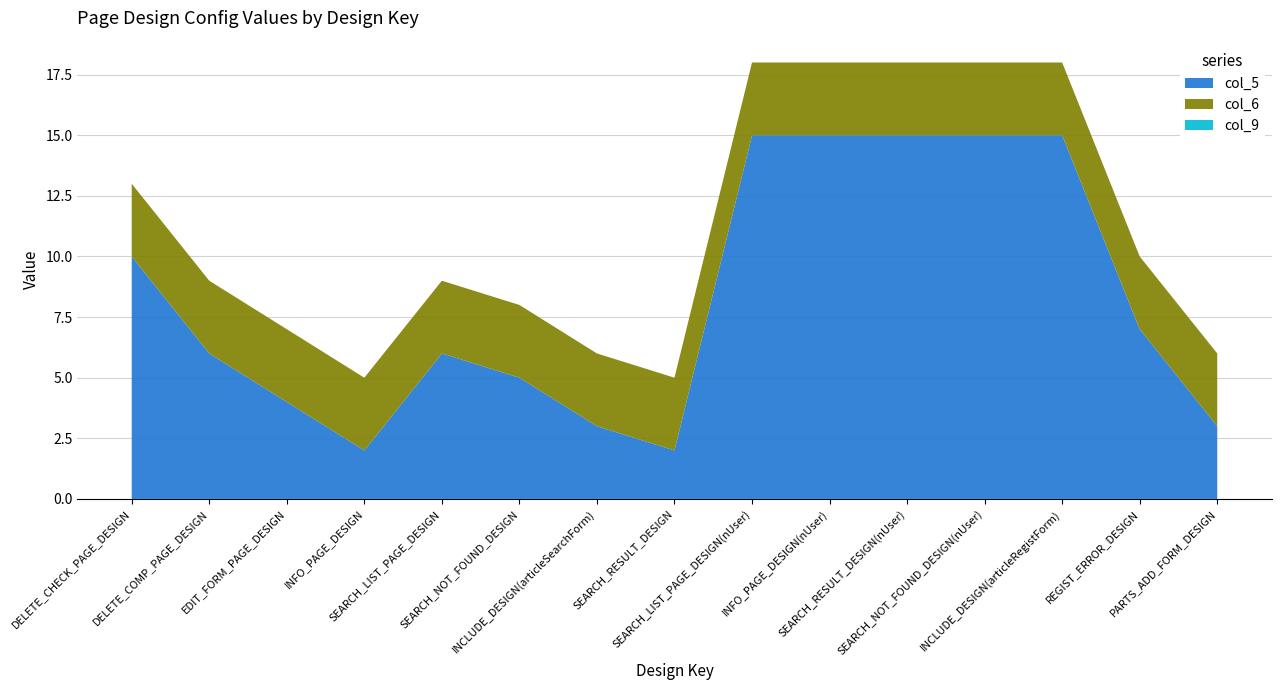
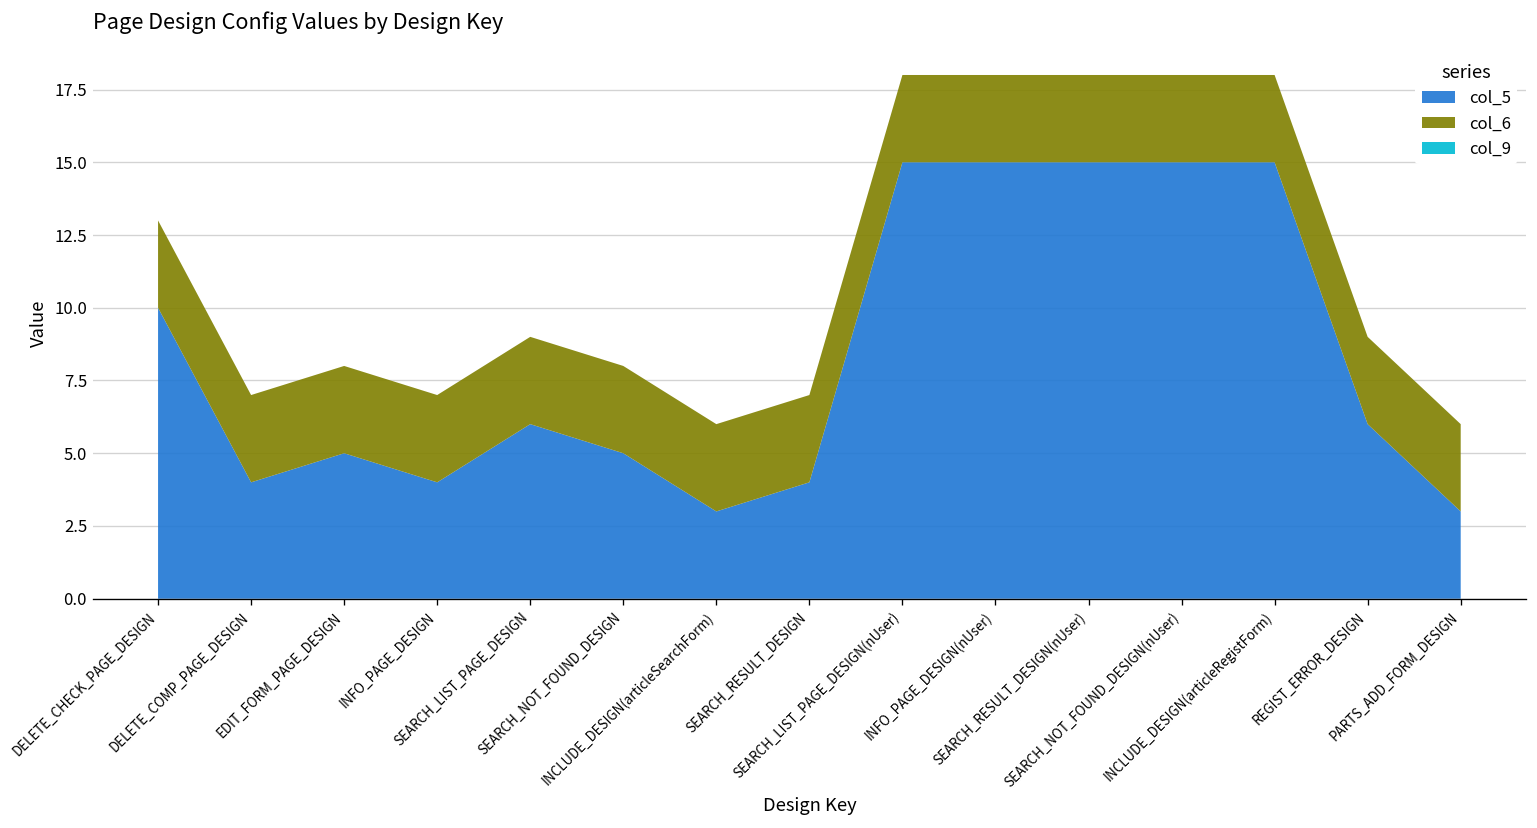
col_5, DELETE_COMP_PAGE_DESIGN: 6 -> 4
col_5, EDIT_FORM_PAGE_DESIGN: 4 -> 5
col_5, INFO_PAGE_DESIGN: 2 -> 4
col_5, SEARCH_RESULT_DESIGN: 2 -> 4
col_5, REGIST_ERROR_DESIGN: 7 -> 6
